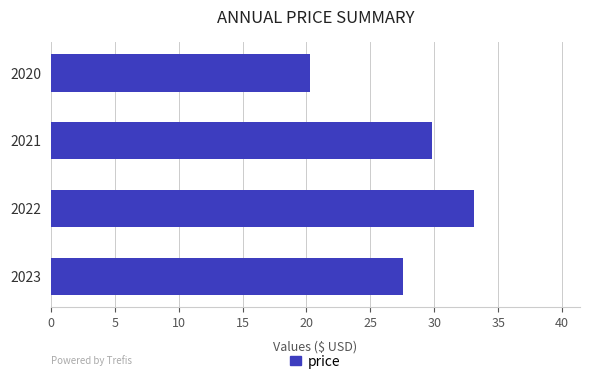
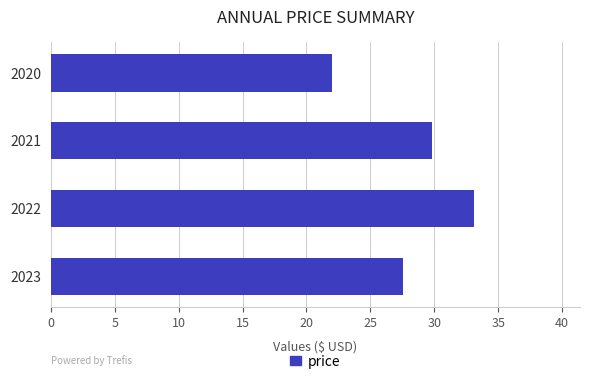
2020: 20.3 -> 22.0
